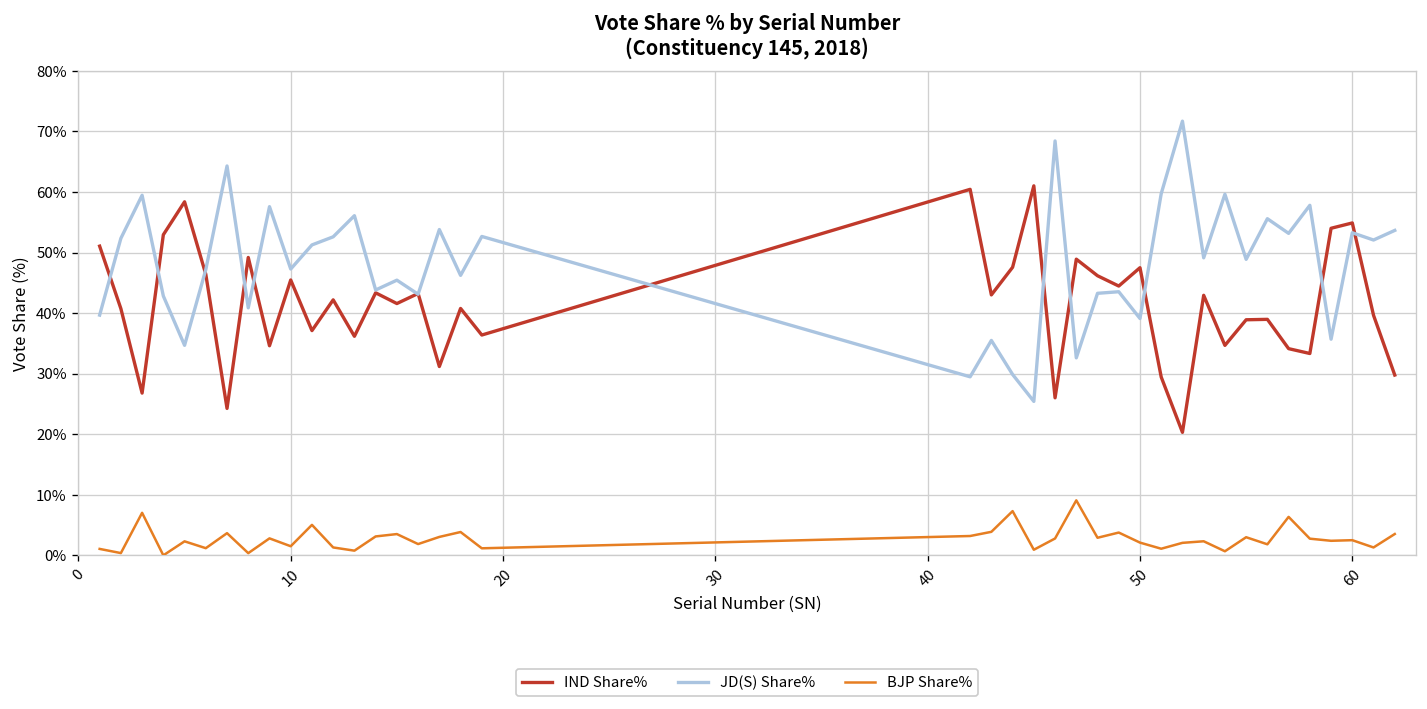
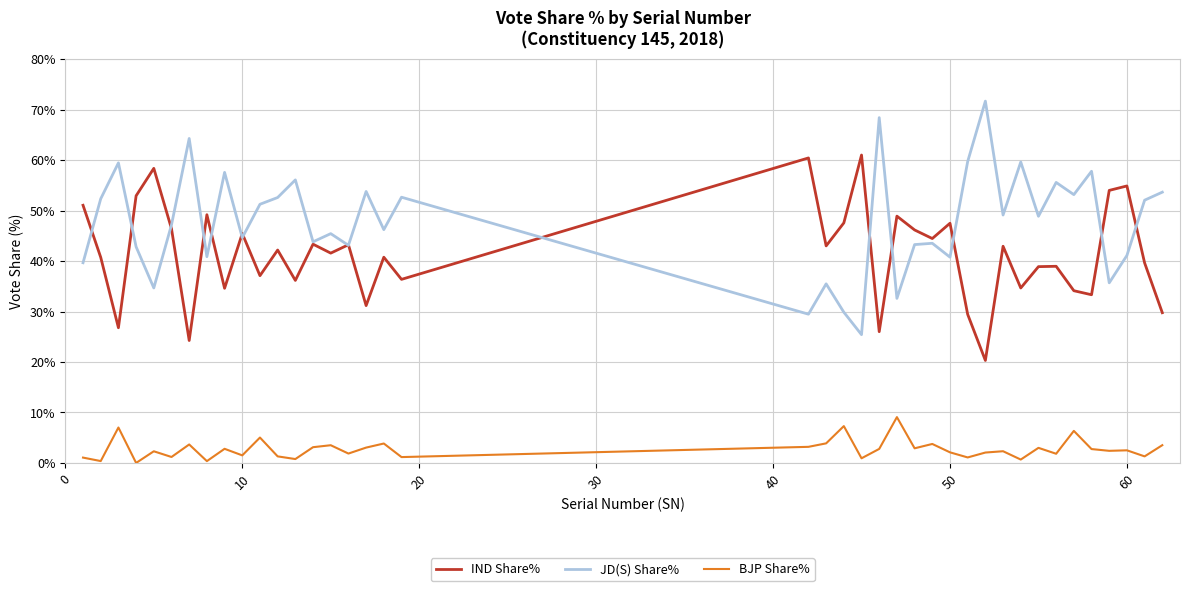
JD(S) Share%, 10: 47% -> 45%
JD(S) Share%, 50: 39% -> 41%
JD(S) Share%, 60: 53% -> 41%
